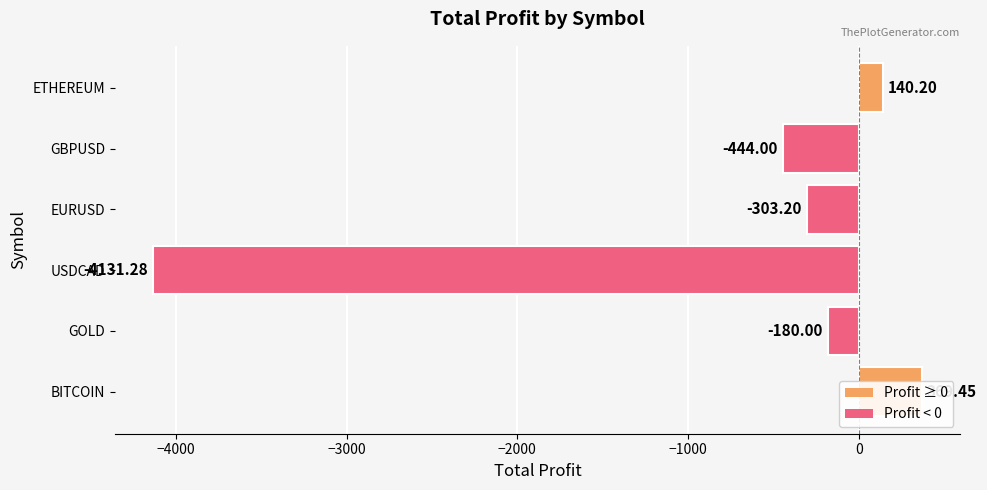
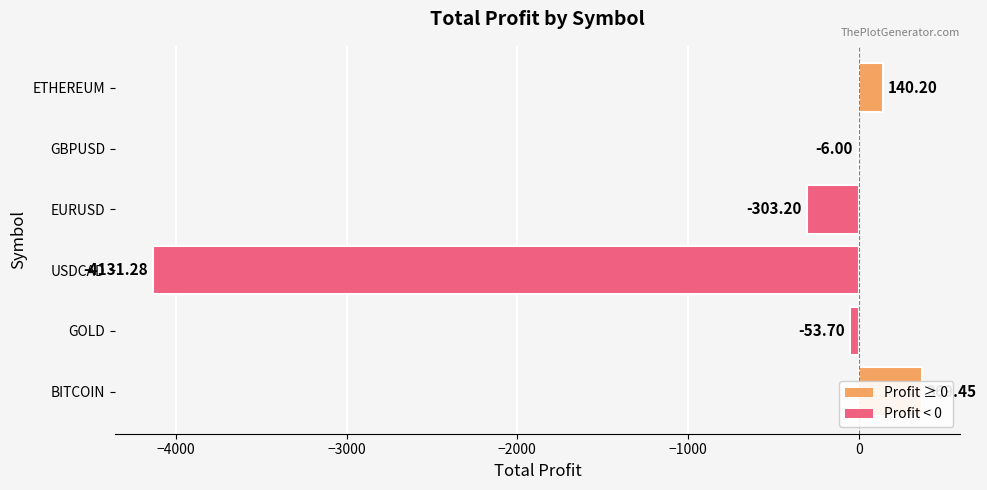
GBPUSD: -444.00 -> -6.00
GOLD: -180.00 -> -53.70
